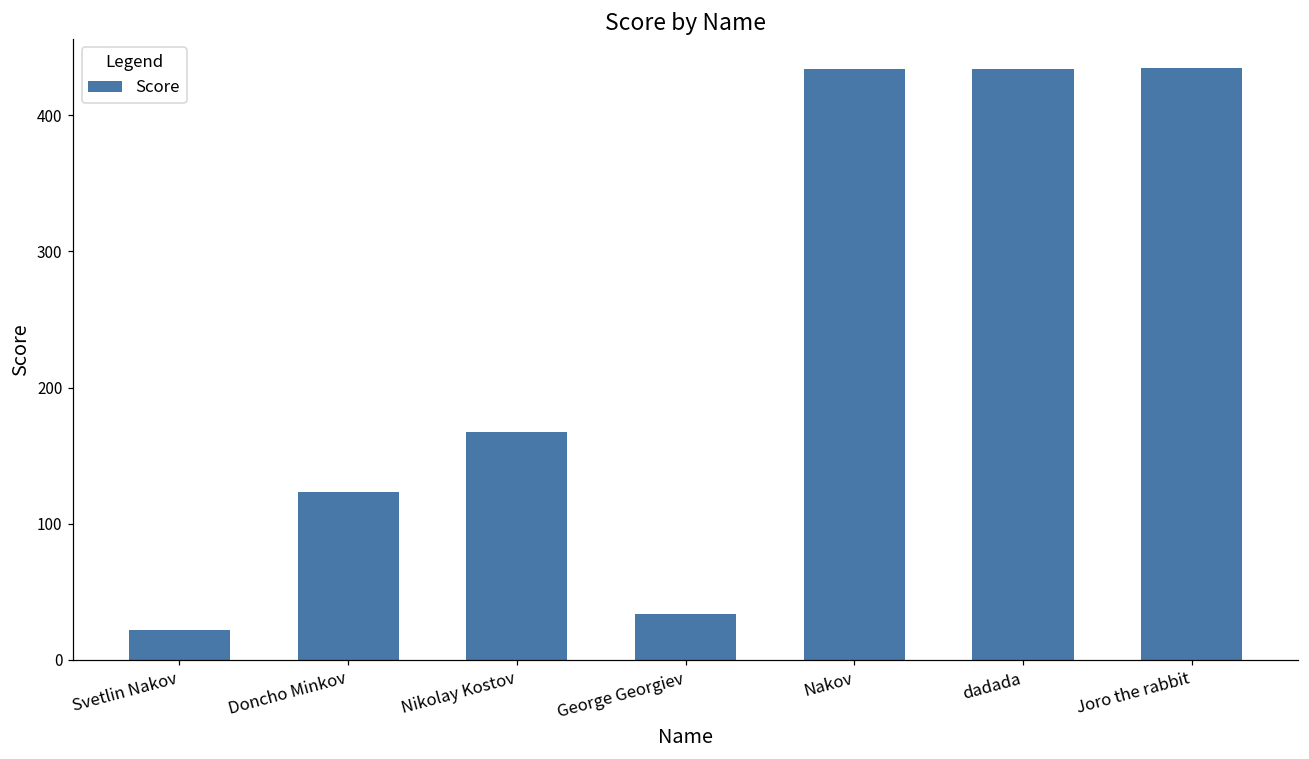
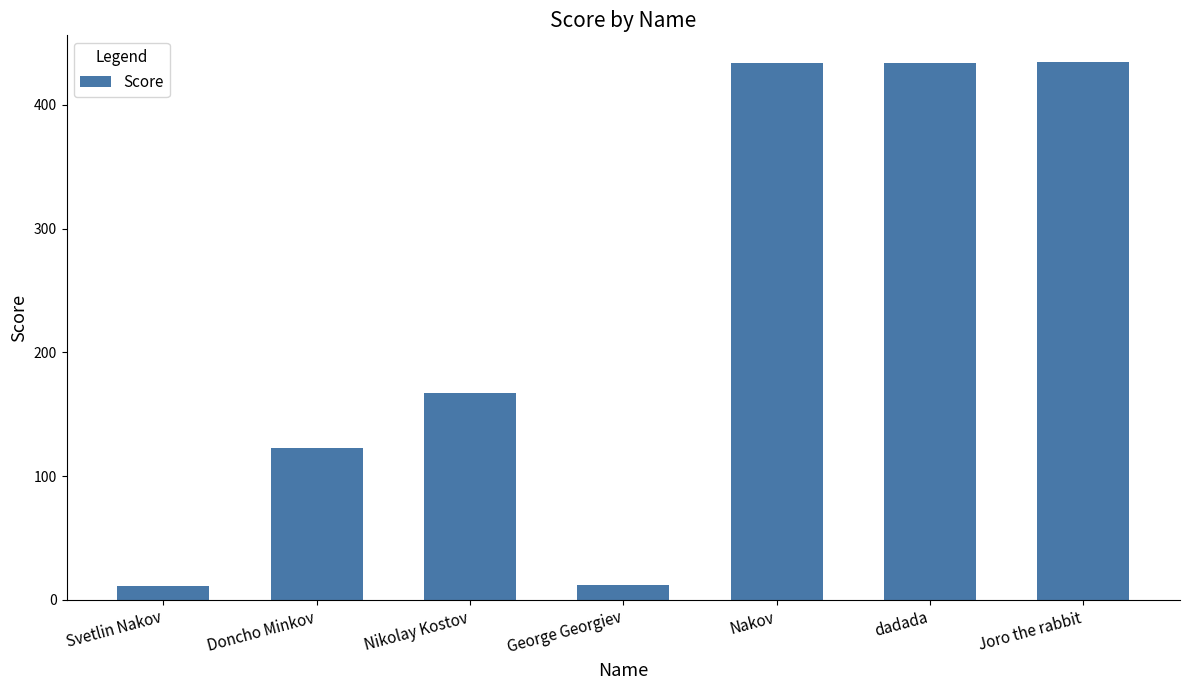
Svetlin Nakov: 22 -> 11
George Georgiev: 34 -> 12
